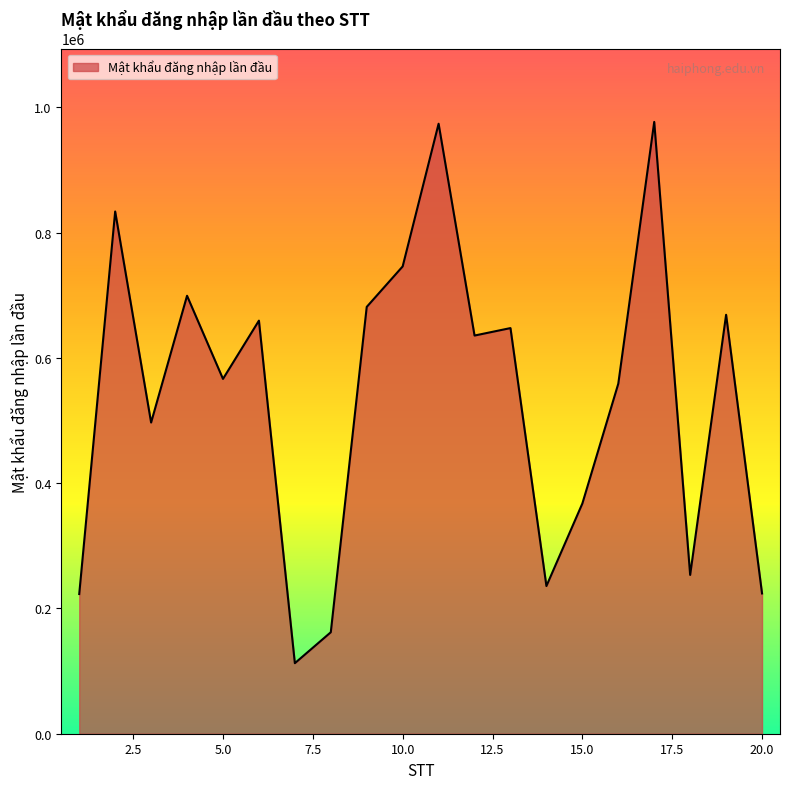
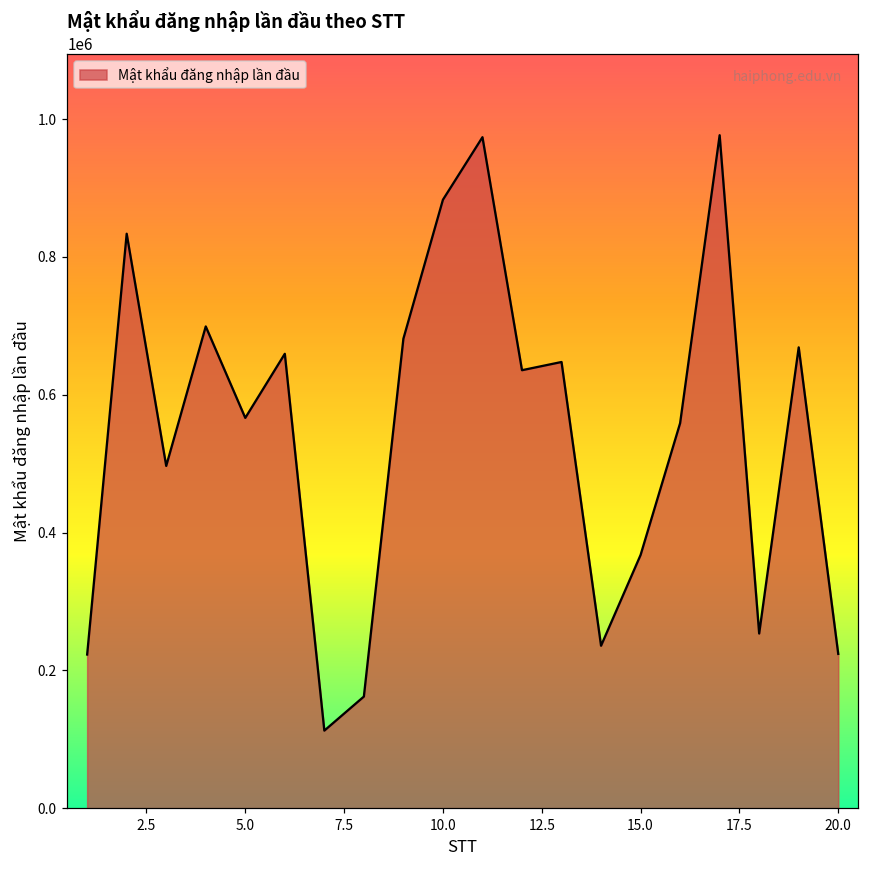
10.0: 750000 -> 880000
